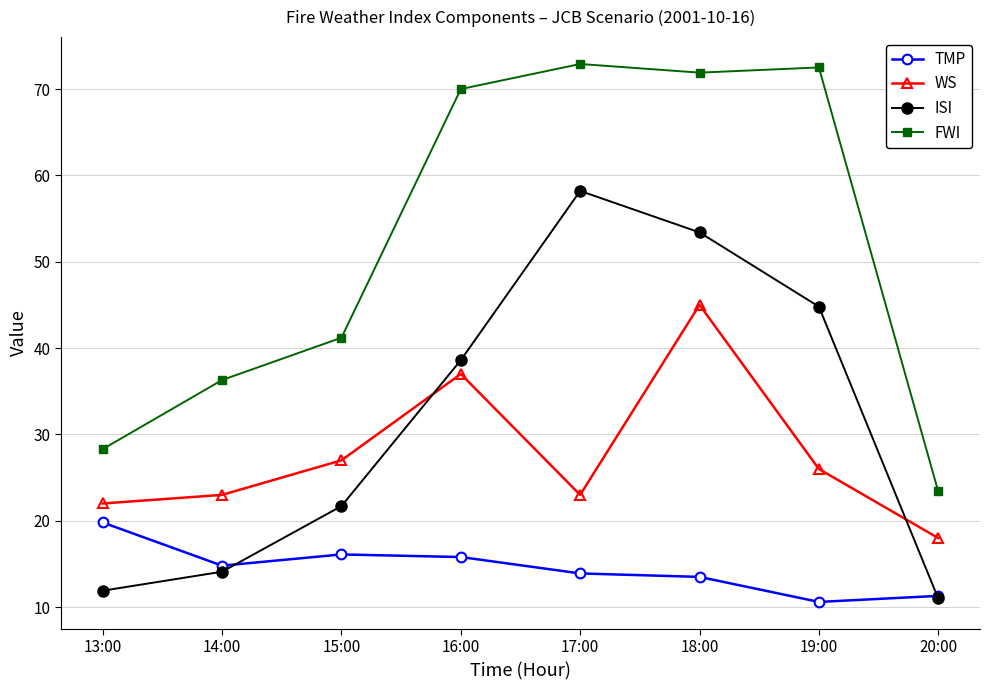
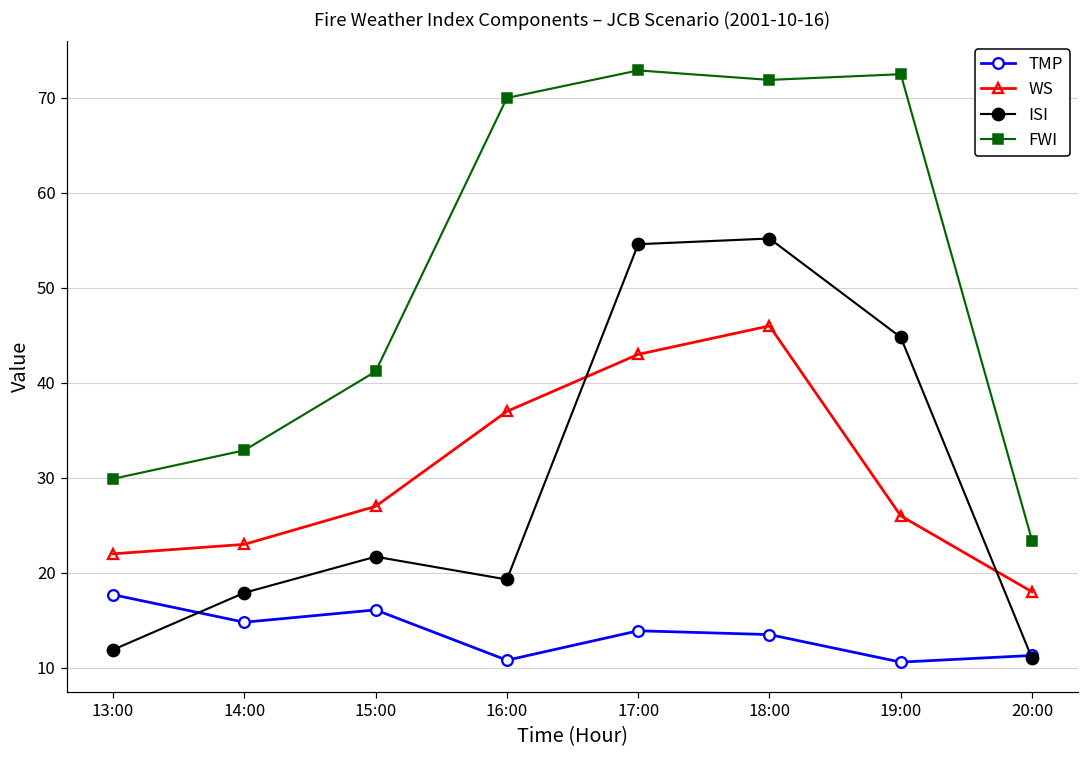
TMP, 13:00: 20 -> 18
FWI, 13:00: 28 -> 30
ISI, 14:00: 14 -> 18
FWI, 14:00: 36 -> 33
TMP, 16:00: 16 -> 11
ISI, 16:00: 39 -> 19
WS, 17:00: 23 -> 43
ISI, 17:00: 58 -> 55
WS, 18:00: 45 -> 46
ISI, 18:00: 53 -> 55
